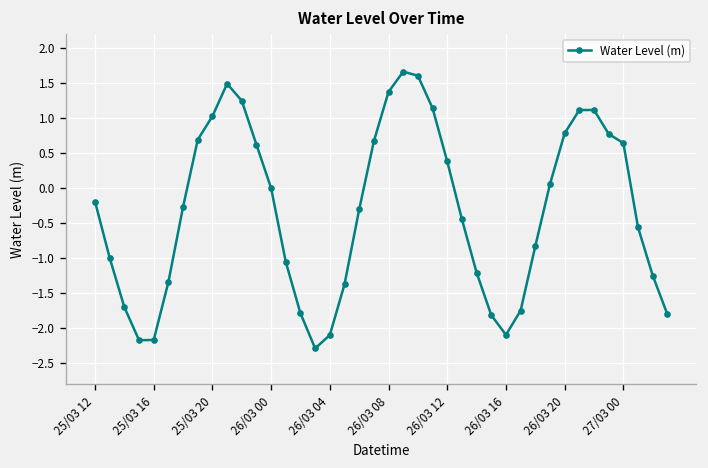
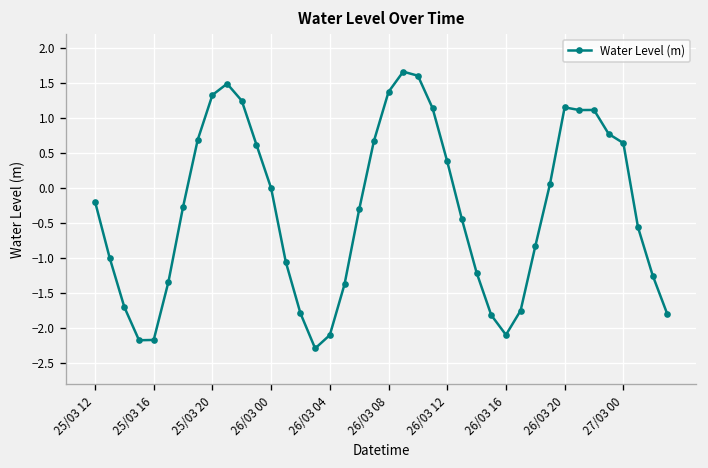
25/03 20: 1.0 -> 1.3
26/03 20: 0.8 -> 1.2
